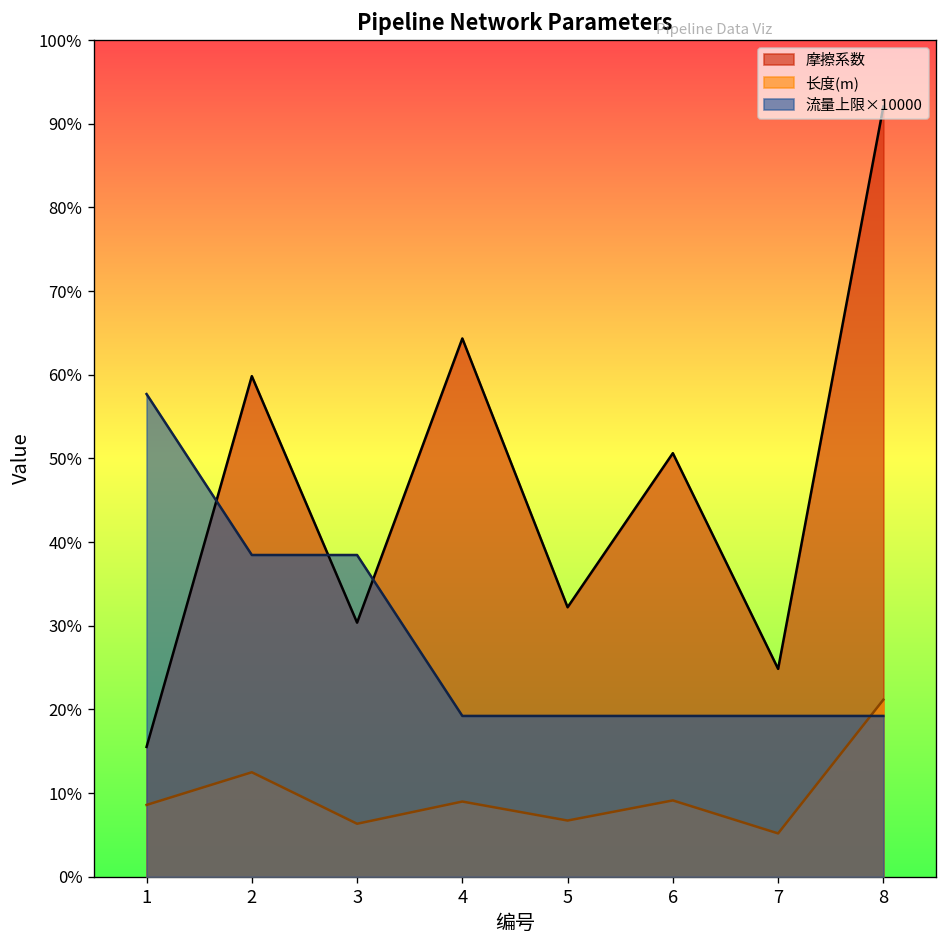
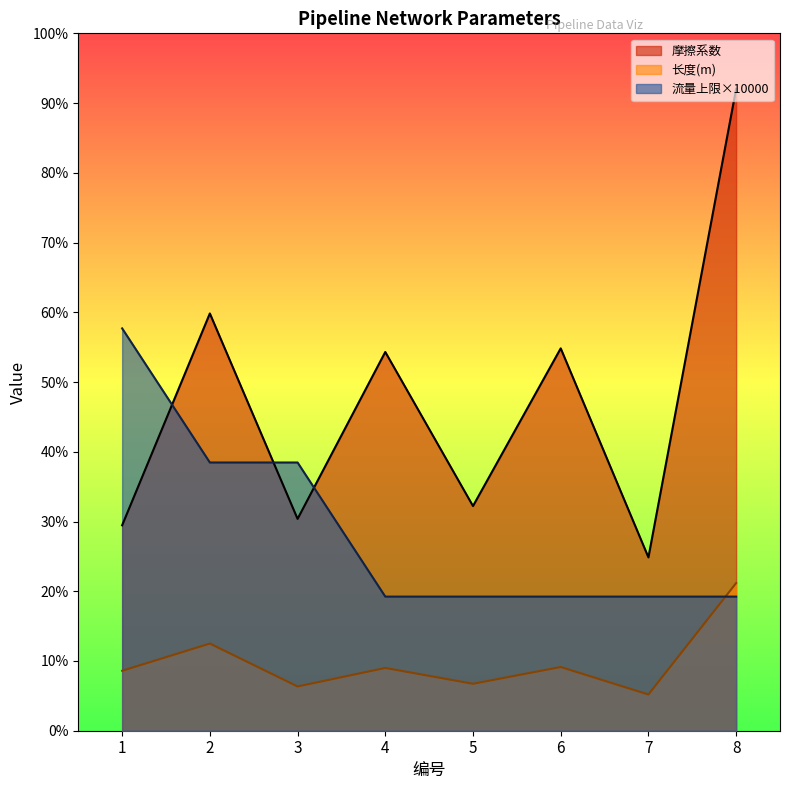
摩擦系数, 1: 16% -> 29%
摩擦系数, 4: 64% -> 54%
摩擦系数, 6: 51% -> 55%
